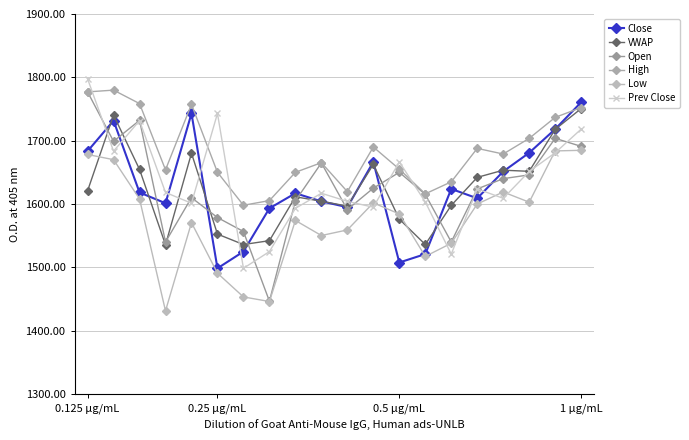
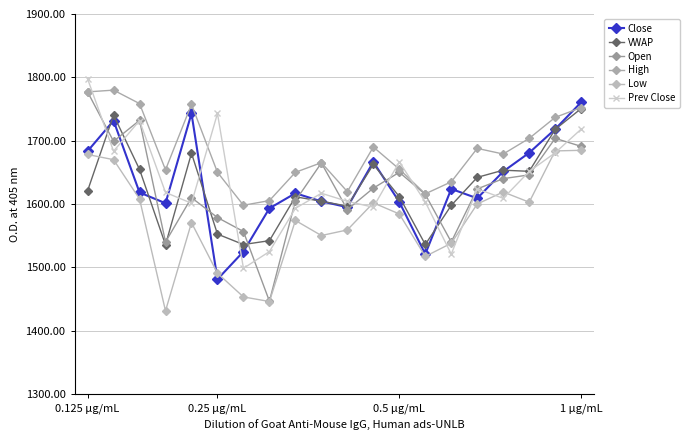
Close, 0.25 µg/mL: 1500 -> 1480
Close, 0.5 µg/mL: 1510 -> 1600
VWAP, 0.5 µg/mL: 1580 -> 1610
